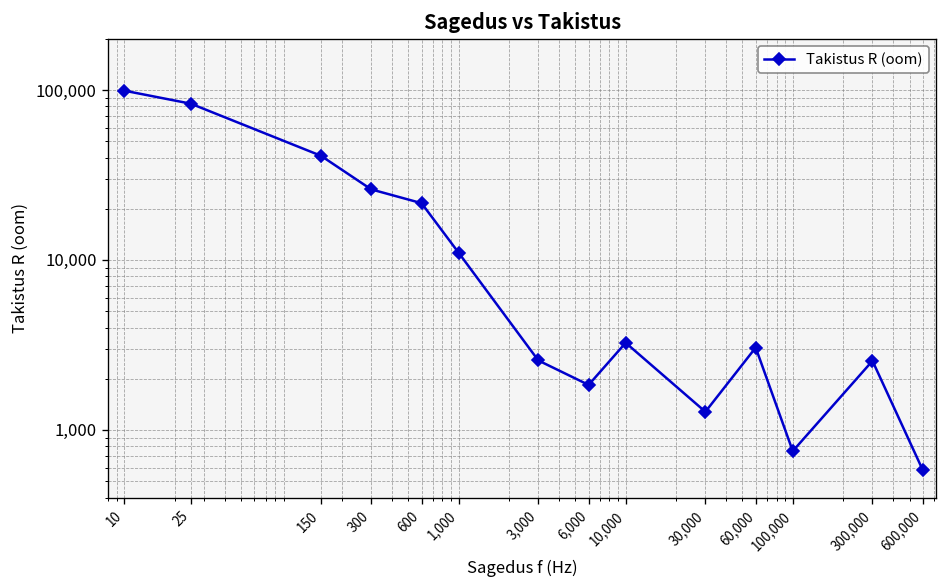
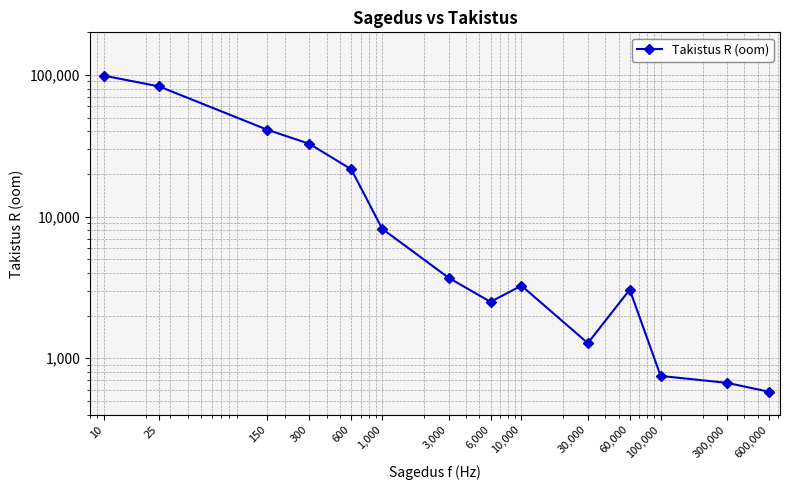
300: 26,000 -> 33,000
1,000: 11,000 -> 8,000
3,000: 2,600 -> 3,700
6,000: 1,800 -> 2,500
300,000: 2,500 -> 700
